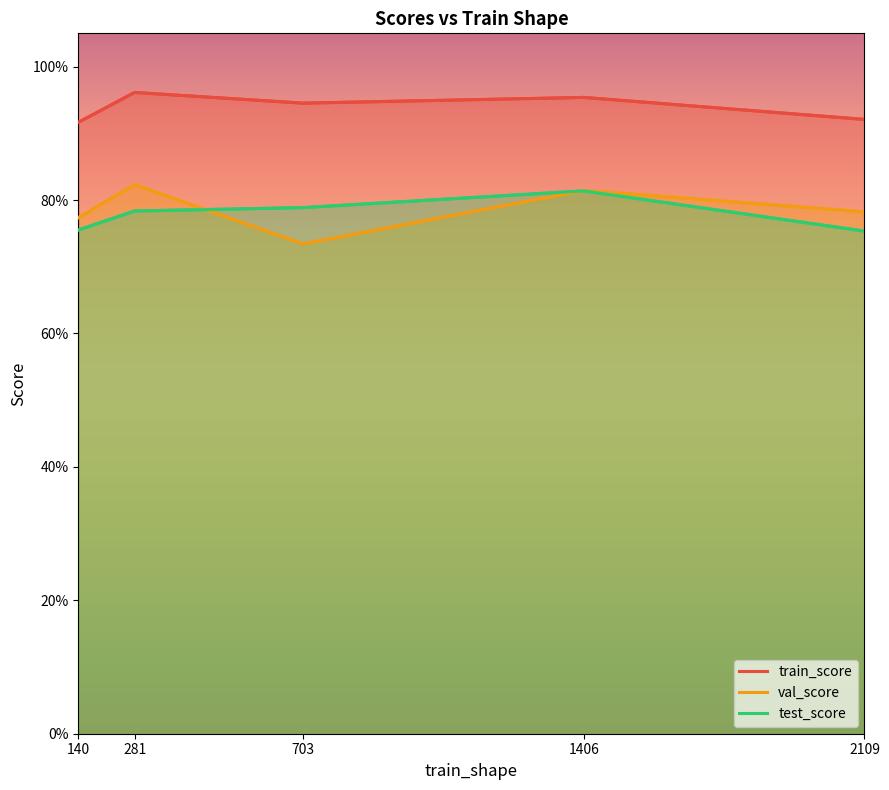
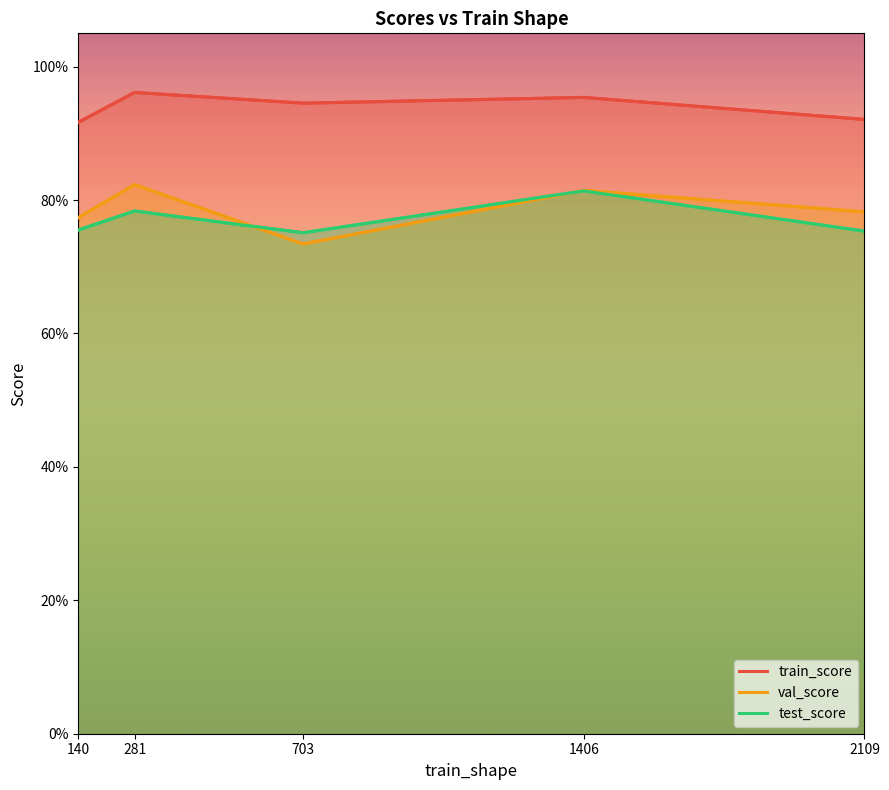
test_score, 703: 79% -> 75%
